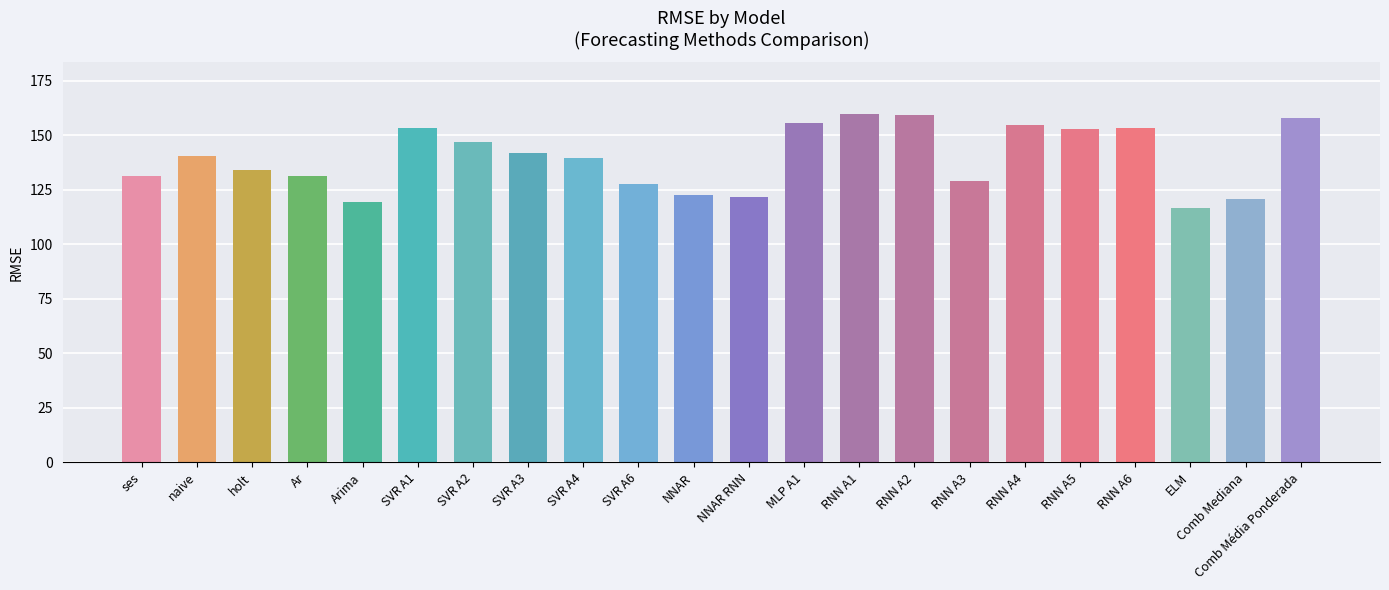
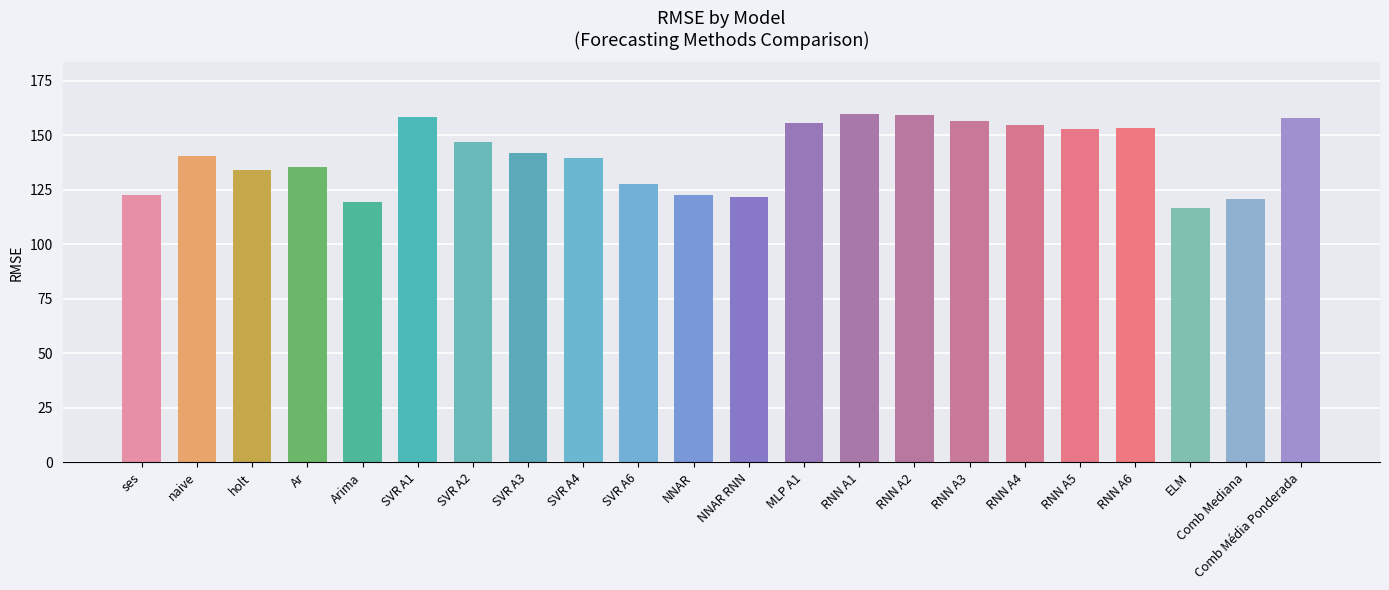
ses: 132 -> 123
Ar: 131 -> 135
SVR A1: 153 -> 158
RNN A3: 129 -> 157
